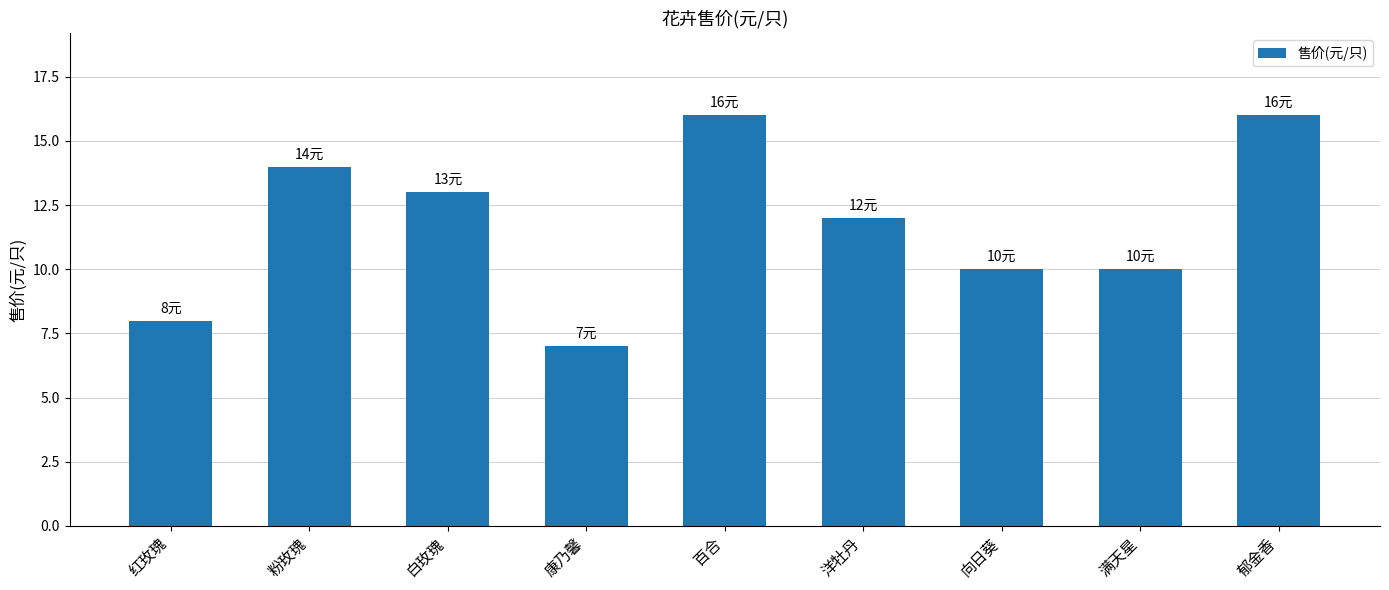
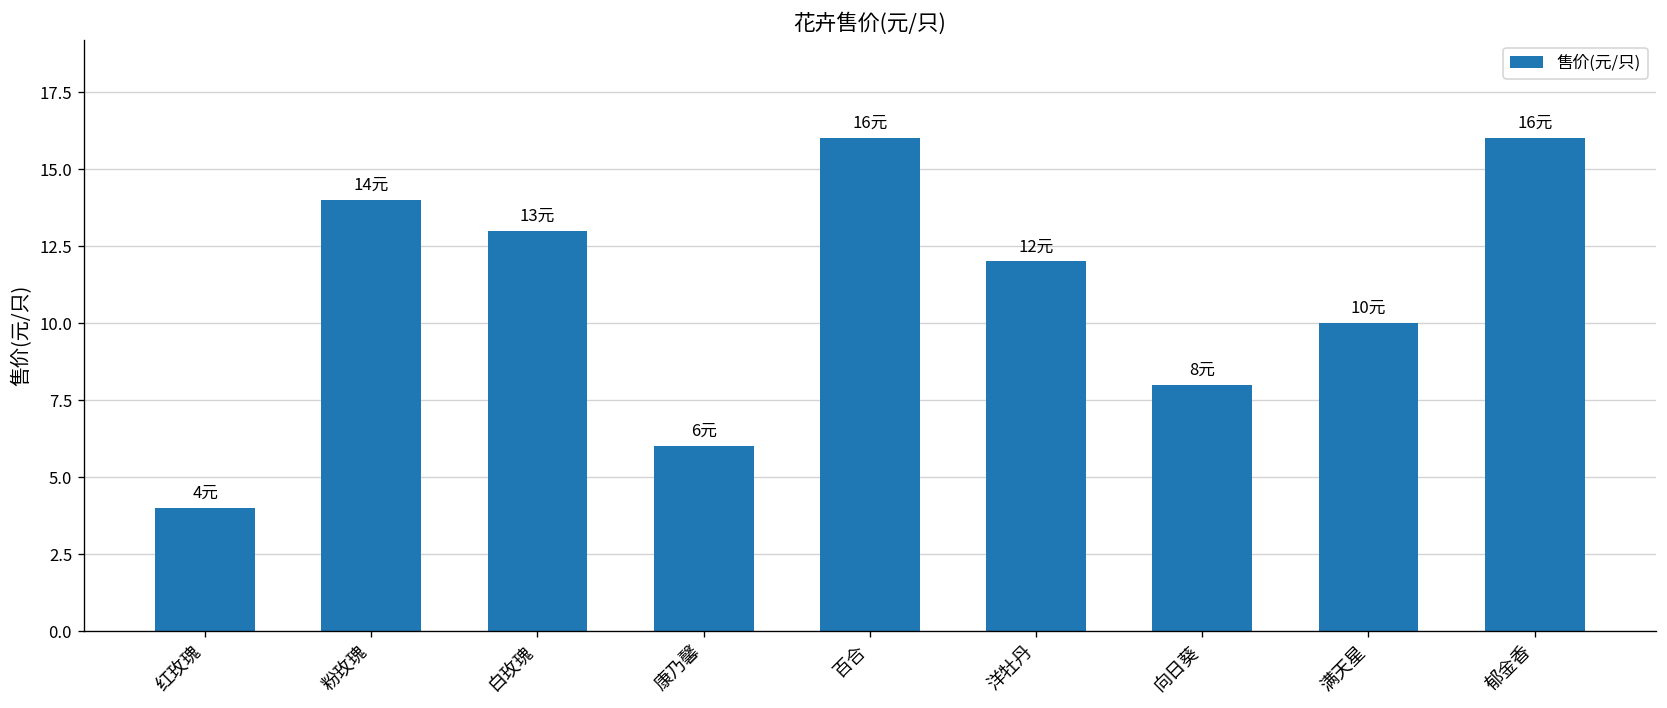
红玫瑰: 8元 -> 4元
康乃馨: 7元 -> 6元
向日葵: 10元 -> 8元
